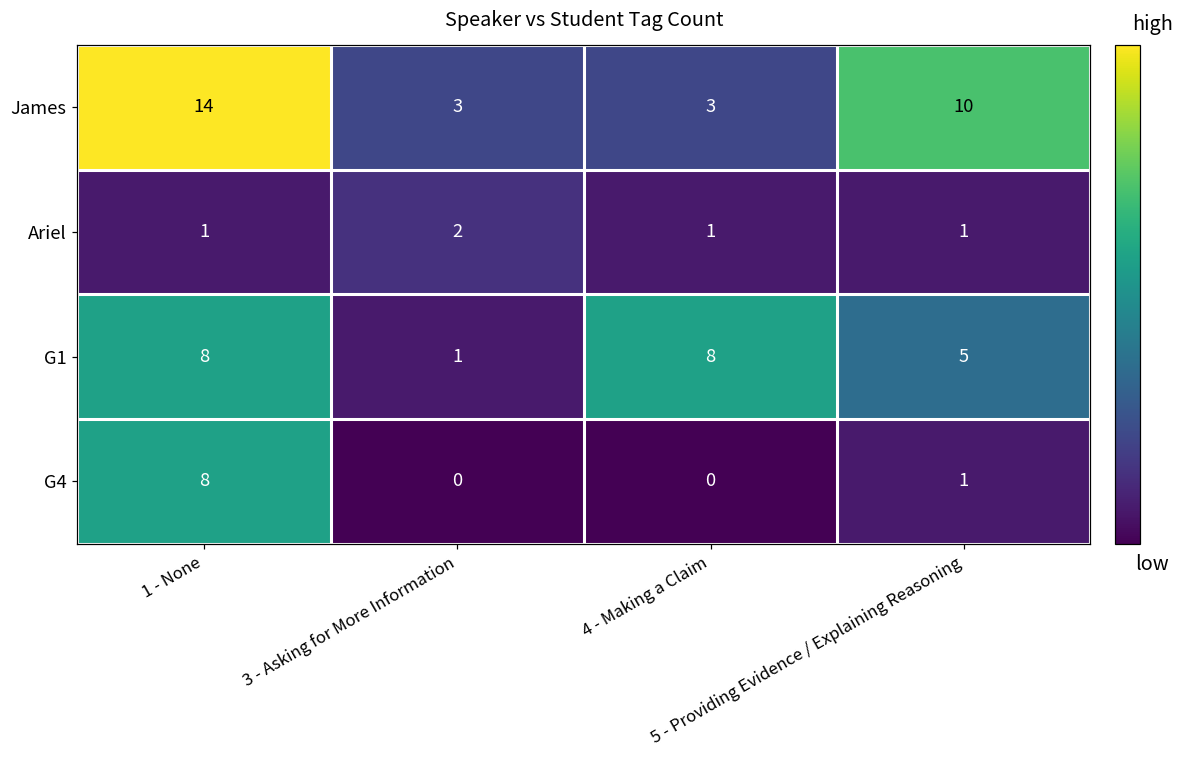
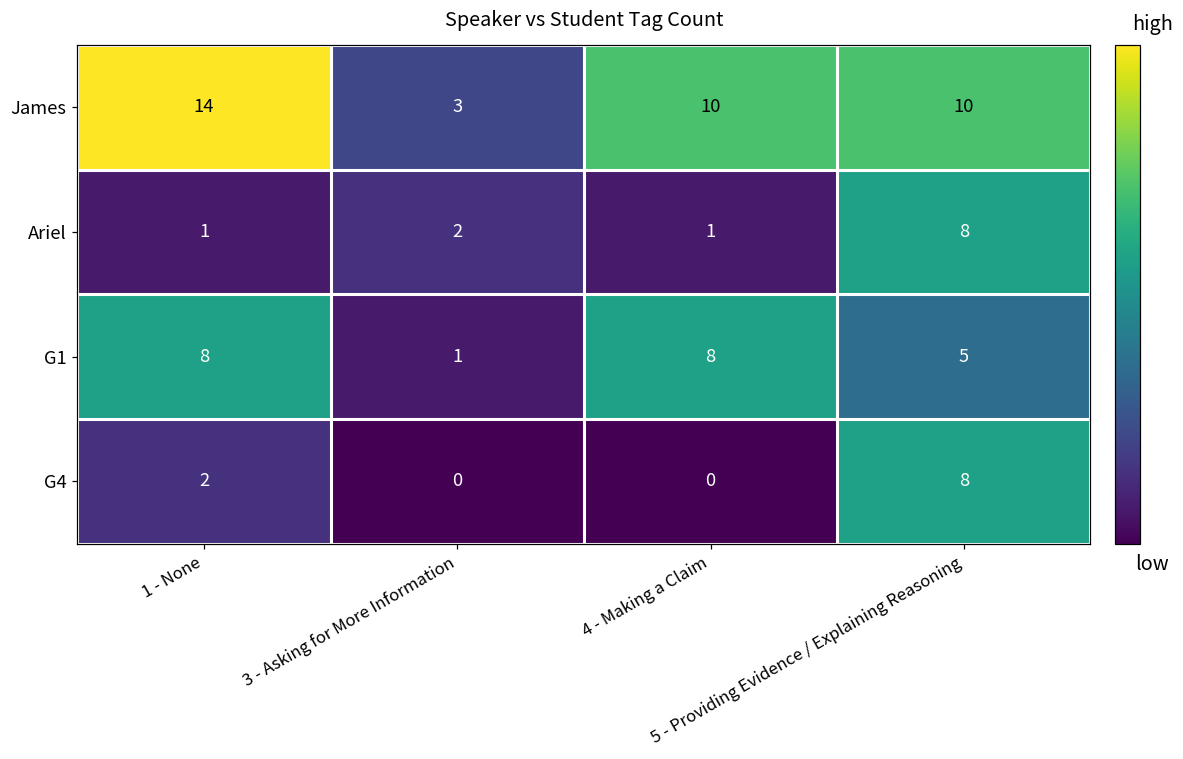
James, 4 - Making a Claim: 3 -> 10
Ariel, 5 - Providing Evidence / Explaining Reasoning: 1 -> 8
G4, 1 - None: 8 -> 2
G4, 5 - Providing Evidence / Explaining Reasoning: 1 -> 8
